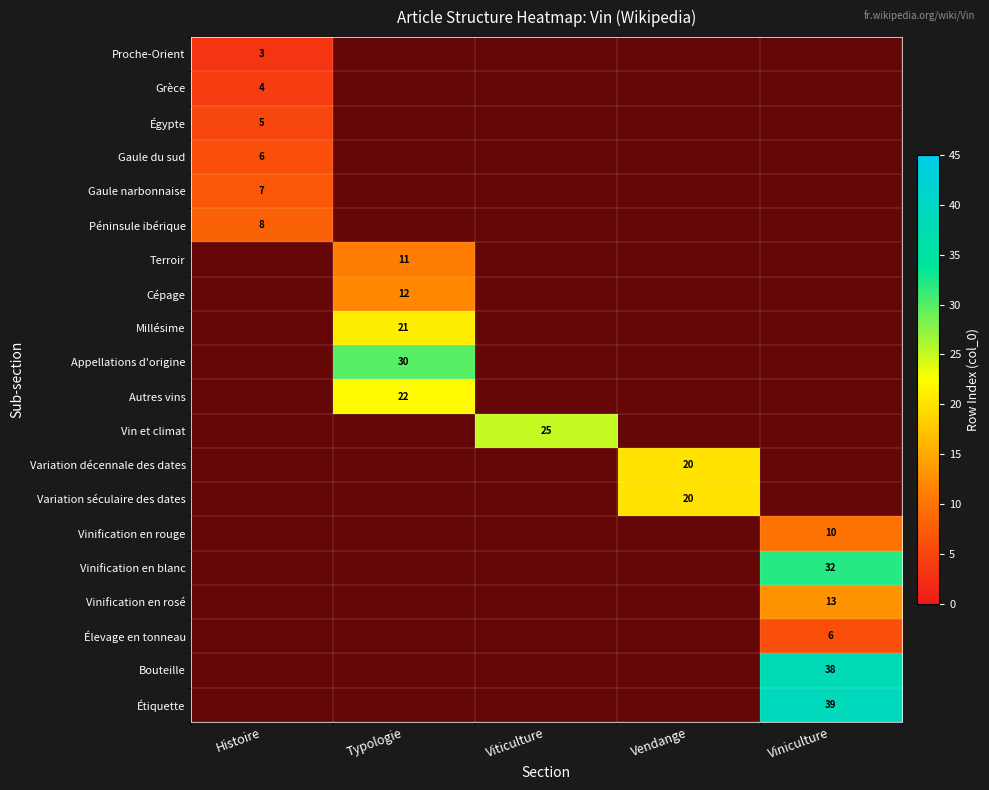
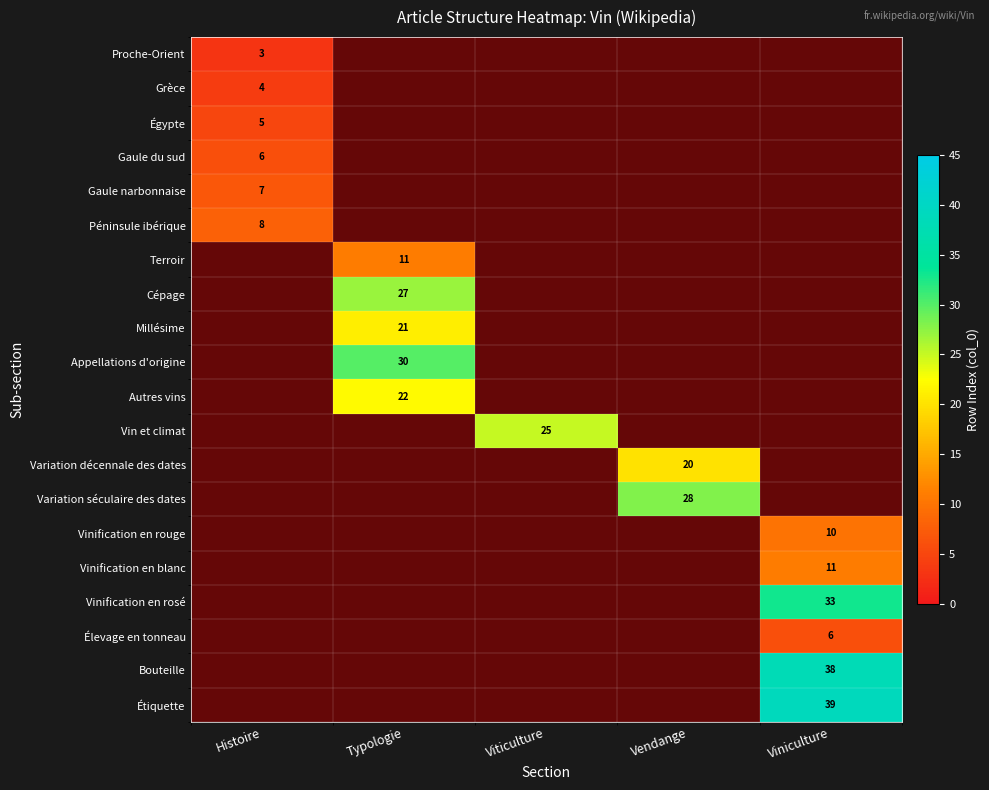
Cépage, Typologie: 12 -> 27
Variation séculaire des dates, Vendange: 20 -> 28
Vinification en blanc, Viniculture: 32 -> 11
Vinification en rosé, Viniculture: 13 -> 33
